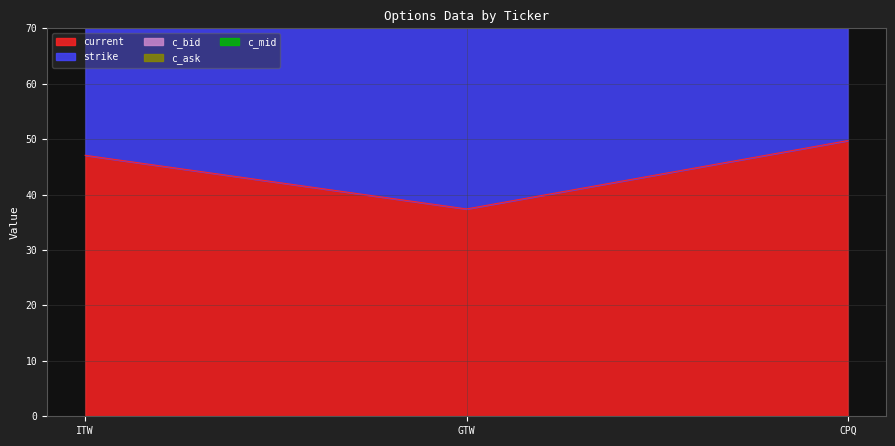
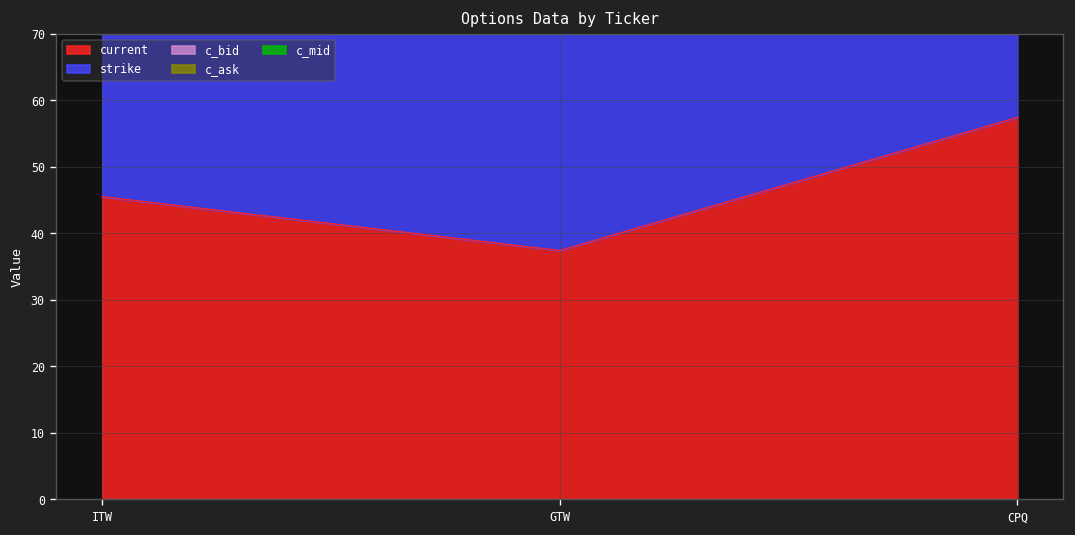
current, ITW: 47 -> 46
current, CPQ: 50 -> 57
